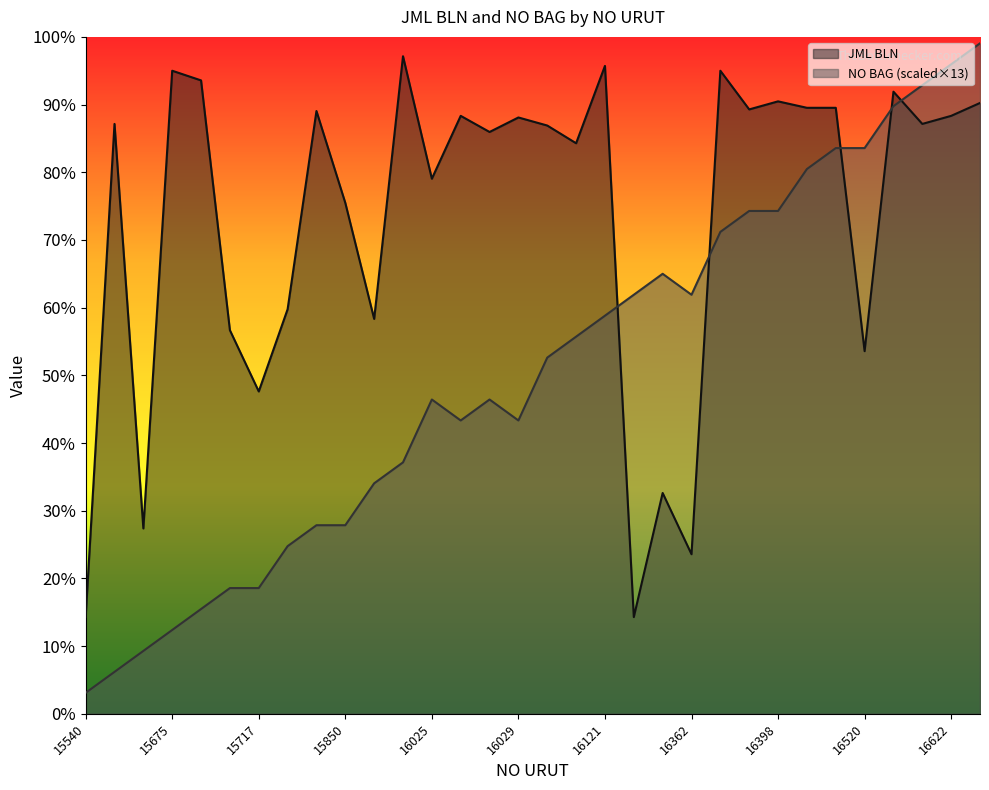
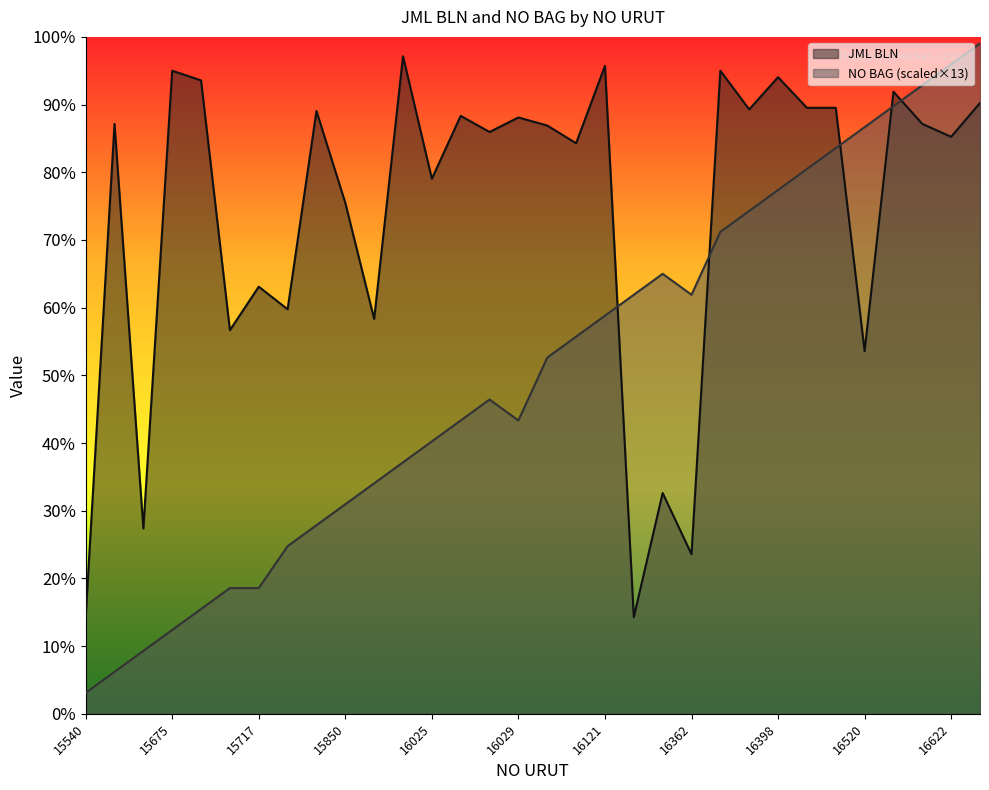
JML BLN, 15717: 48% -> 63%
NO BAG (scaled×13), 15850: 28% -> 31%
NO BAG (scaled×13), 16025: 46% -> 40%
JML BLN, 16398: 90% -> 94%
NO BAG (scaled×13), 16398: 74% -> 77%
NO BAG (scaled×13), 16520: 84% -> 87%
JML BLN, 16622: 88% -> 85%
